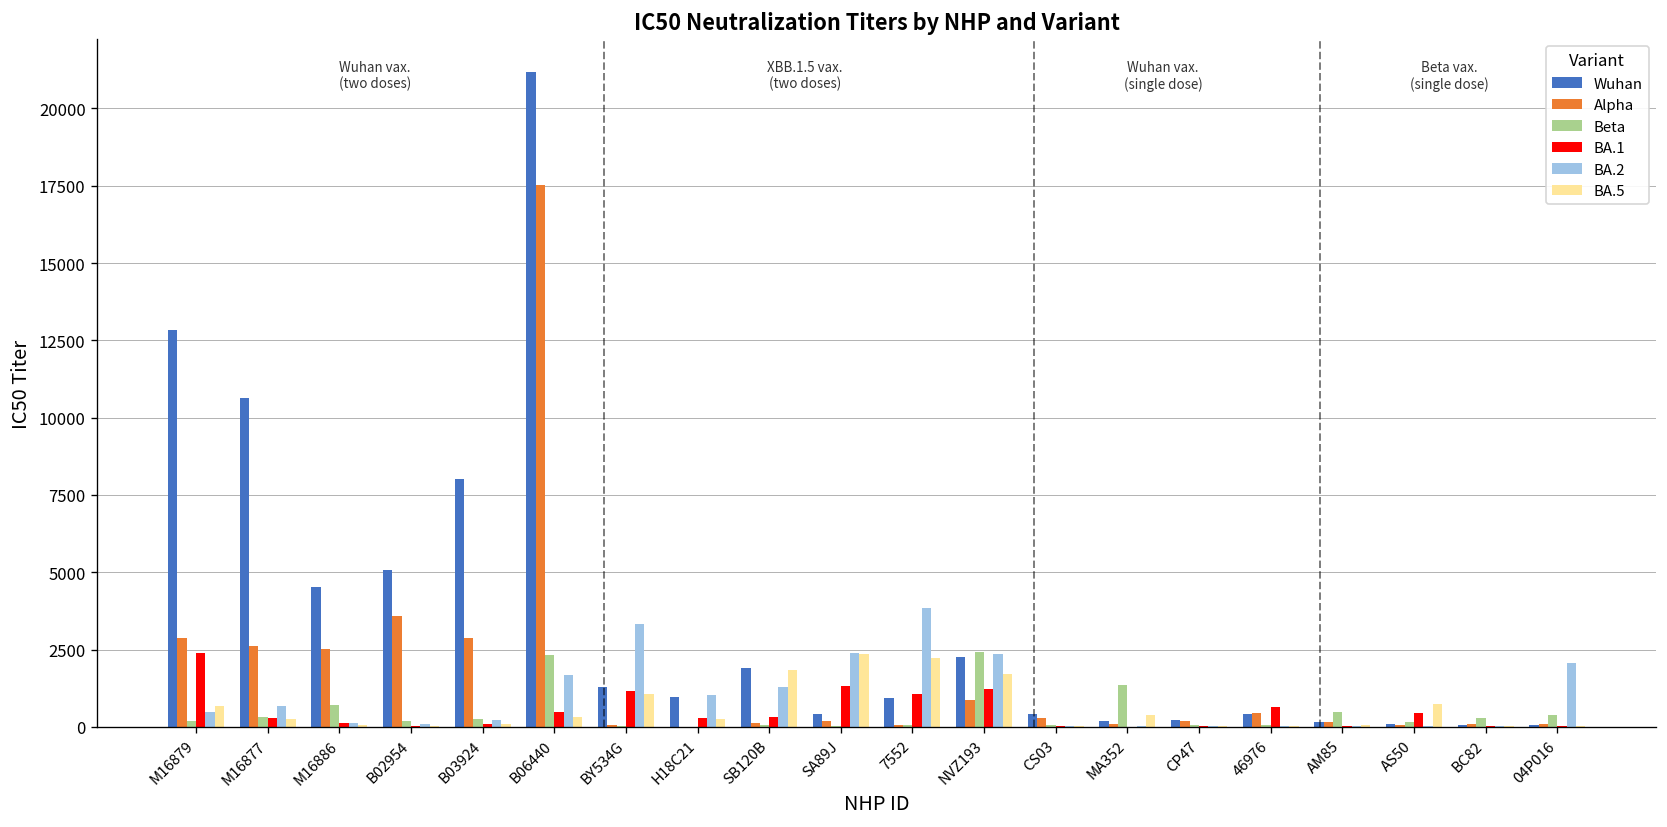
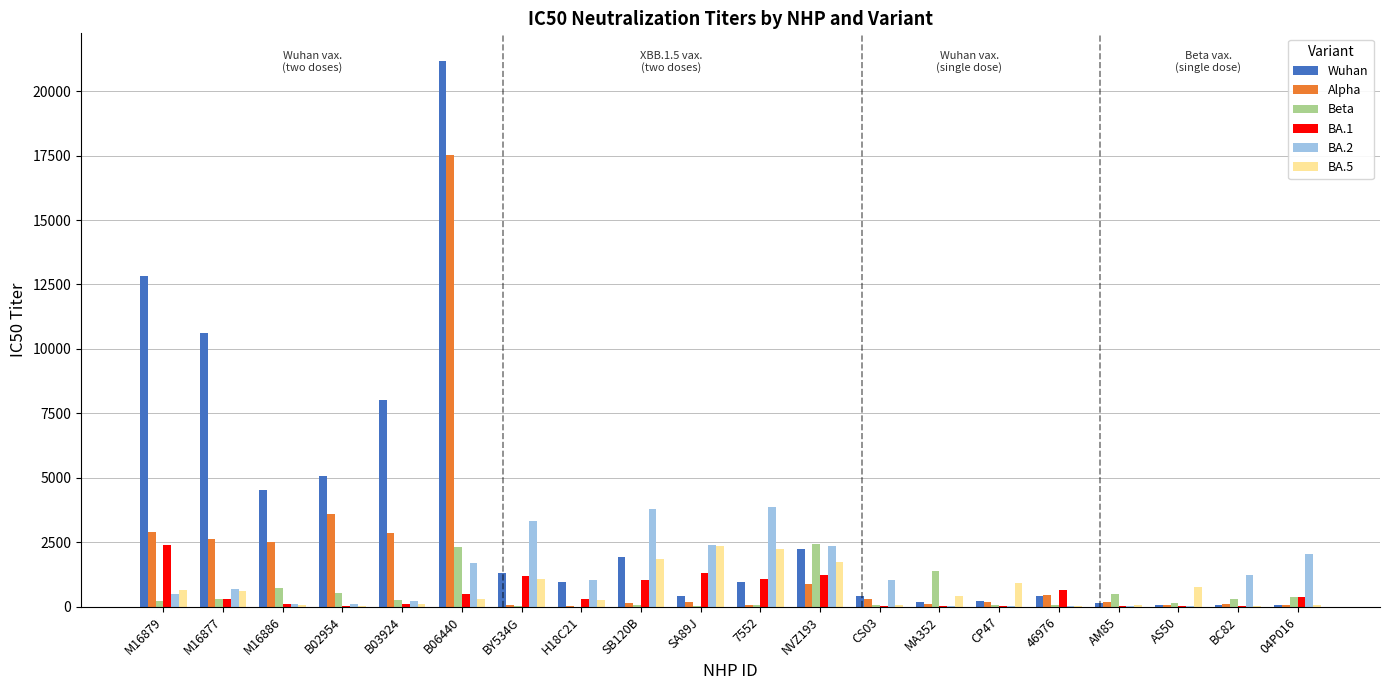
BA.5, M16877: 300 -> 600
Beta, B02954: 200 -> 500
BA.1, SB120B: 300 -> 1000
BA.2, SB120B: 1300 -> 3800
BA.2, CS03: 0 -> 1000
BA.5, CP47: 0 -> 900
BA.1, AS50: 400 -> 0
BA.2, BC82: 0 -> 1200
BA.1, 04P016: 0 -> 400
